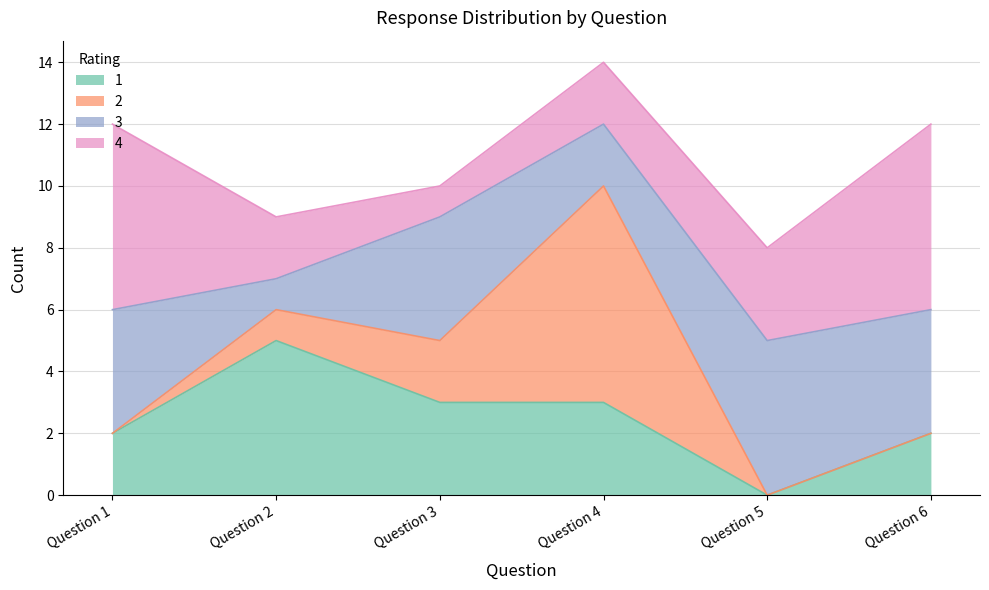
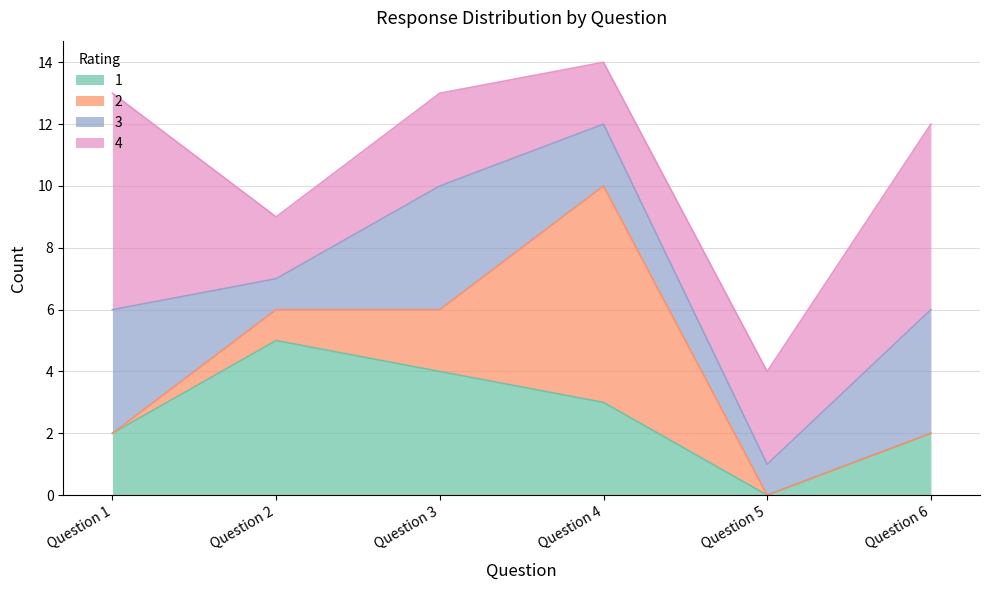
4, Question 1: 6 -> 7
1, Question 3: 3 -> 4
4, Question 3: 1 -> 3
3, Question 5: 5 -> 1
